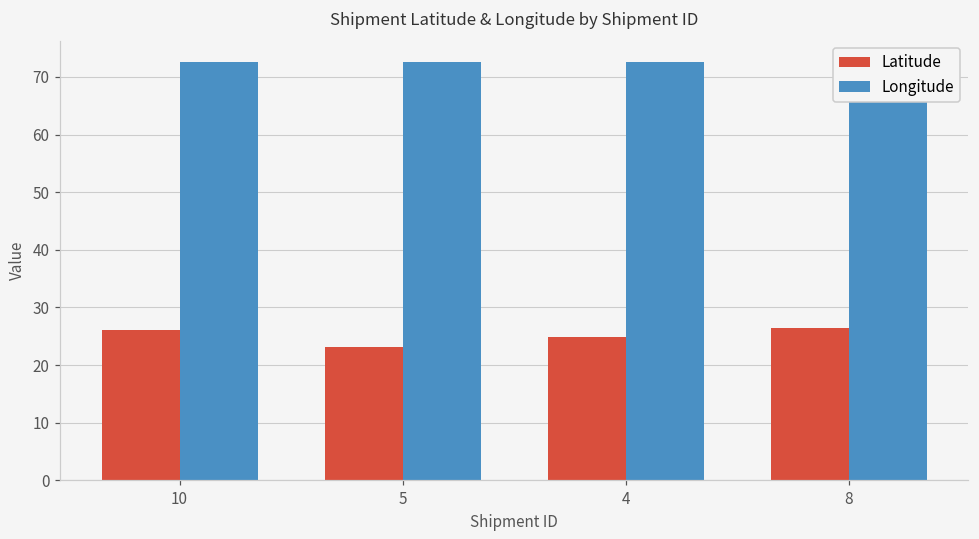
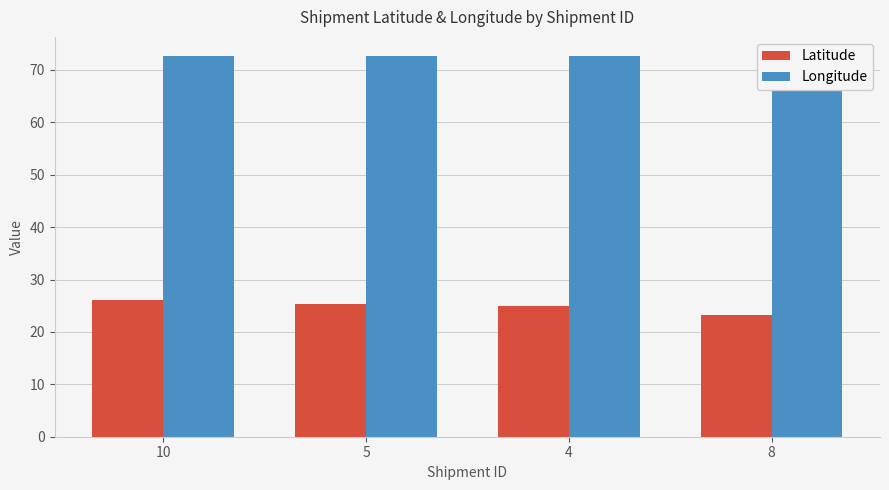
Latitude, 5: 23 -> 25
Latitude, 8: 26 -> 23
